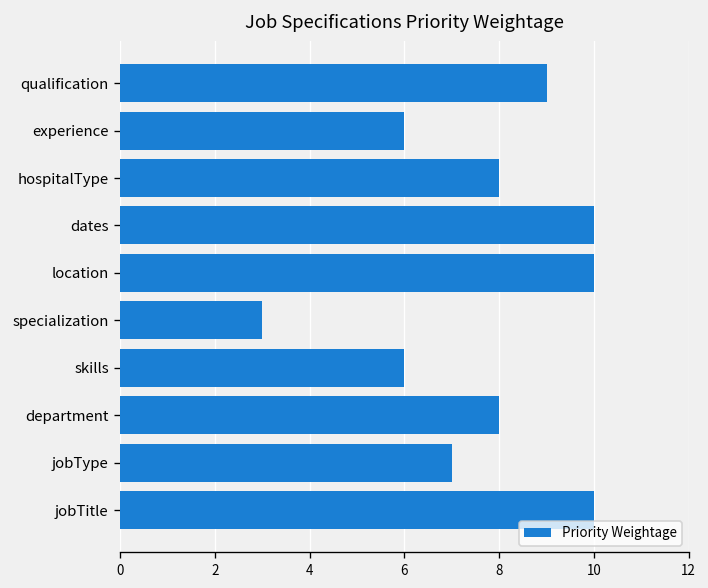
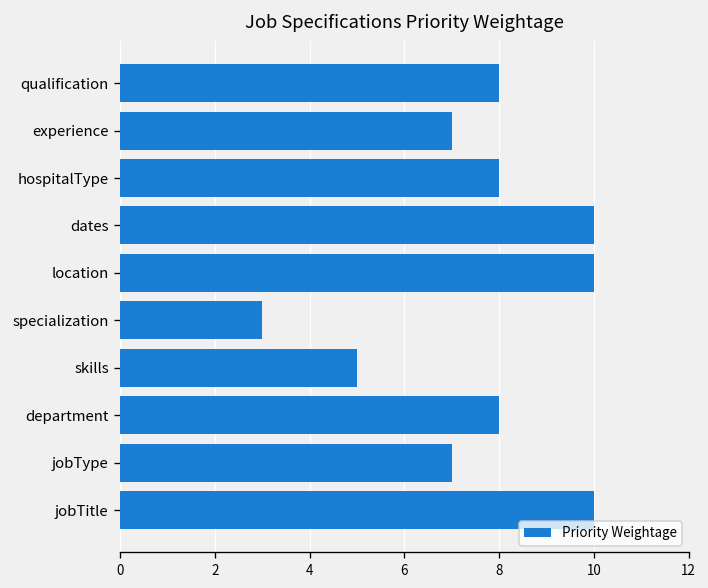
qualification: 9 -> 8
experience: 6 -> 7
skills: 6 -> 5
